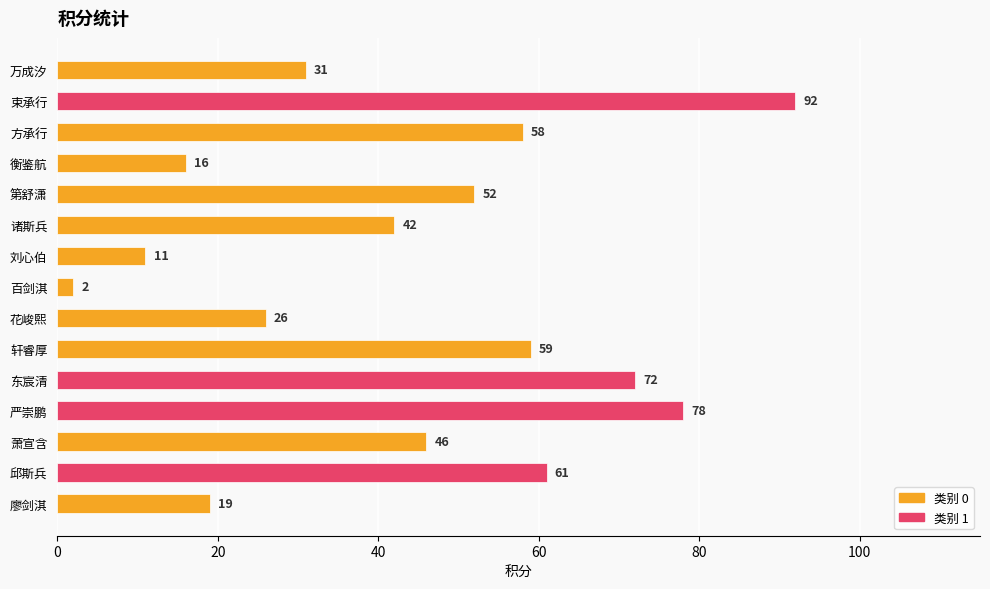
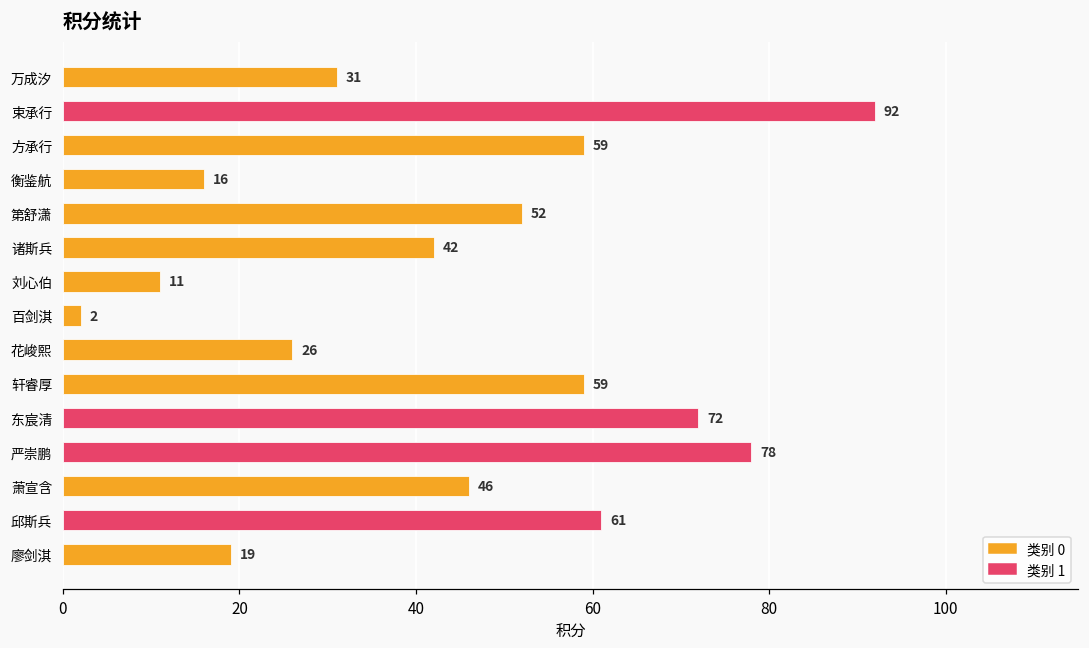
方承行: 58 -> 59
